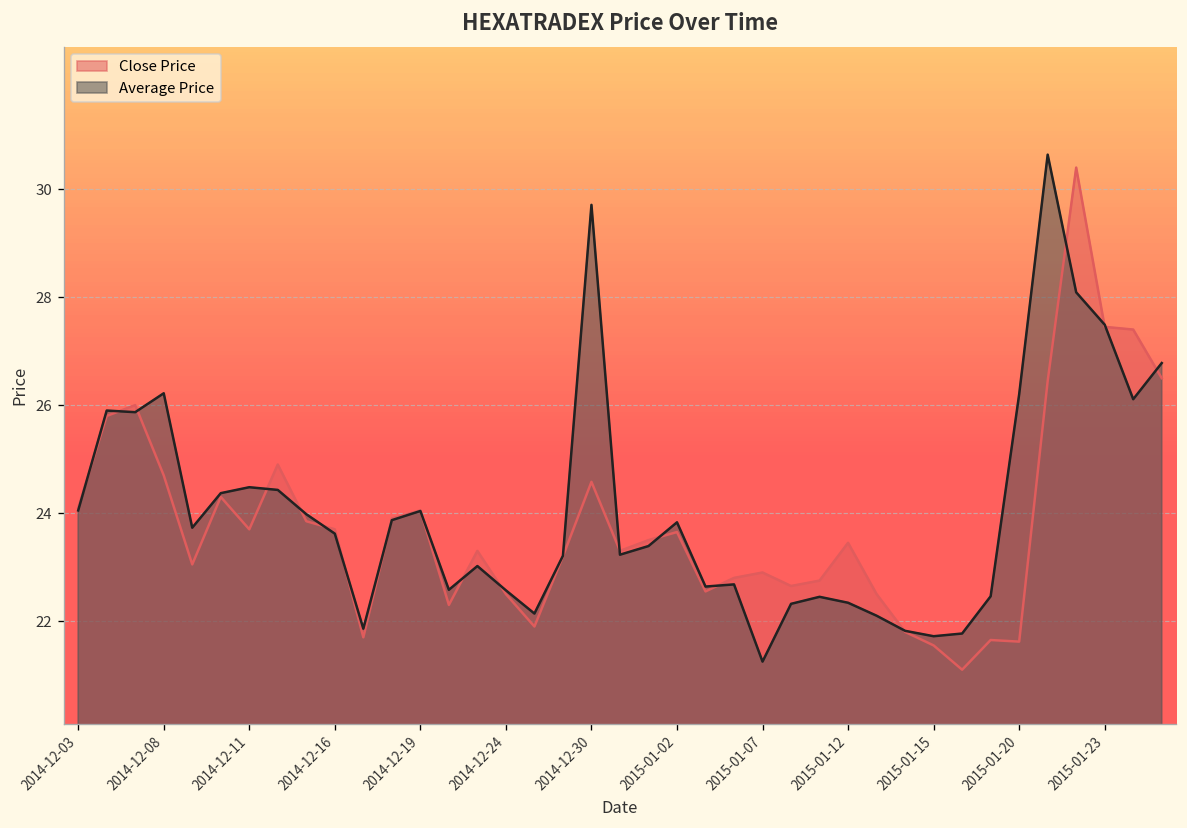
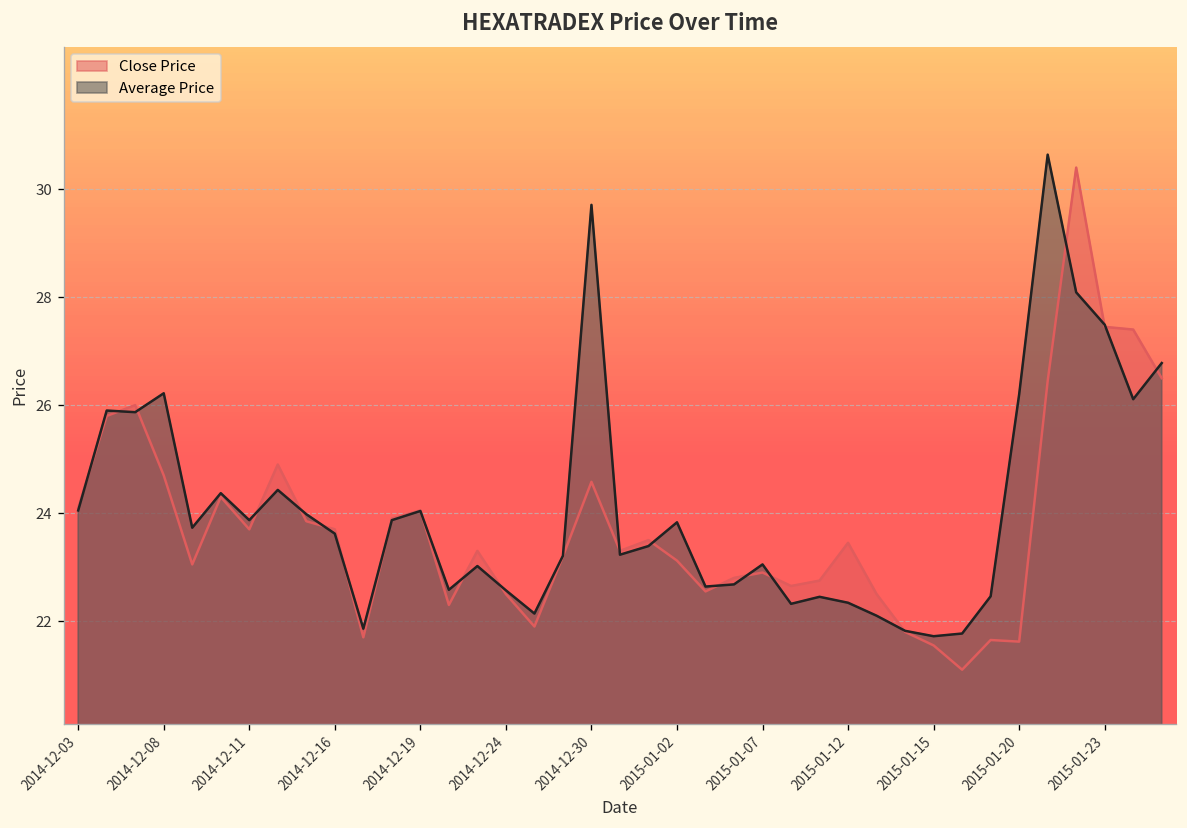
Average Price, 2014-12-11: 24.5 -> 23.9
Close Price, 2015-01-02: 23.7 -> 23.1
Average Price, 2015-01-07: 21.3 -> 23.1
